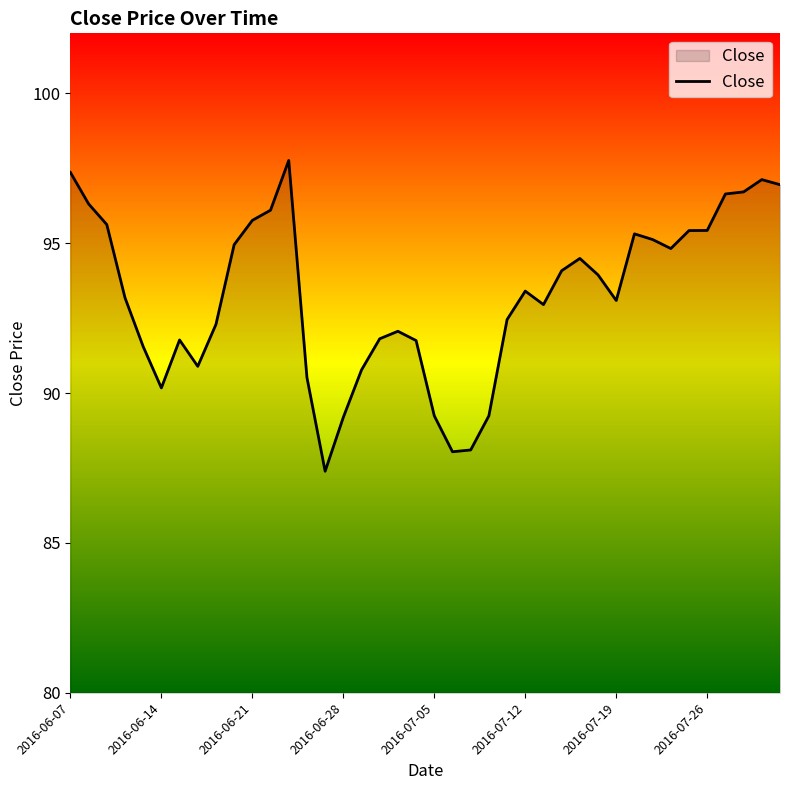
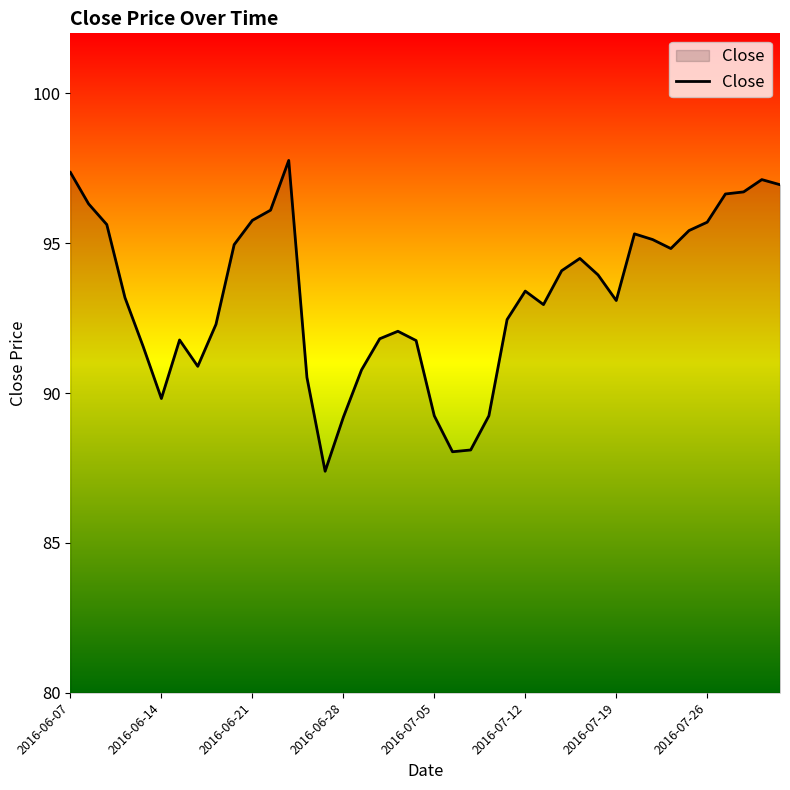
2016-06-14: 90.2 -> 89.8
2016-07-26: 95.4 -> 95.7
